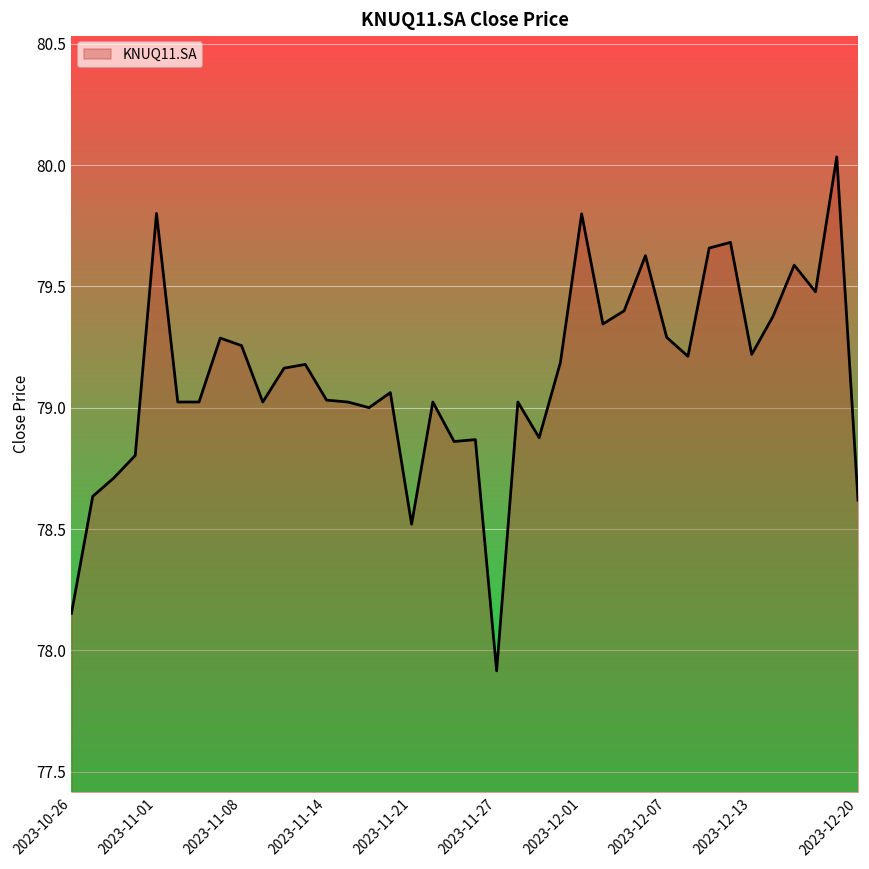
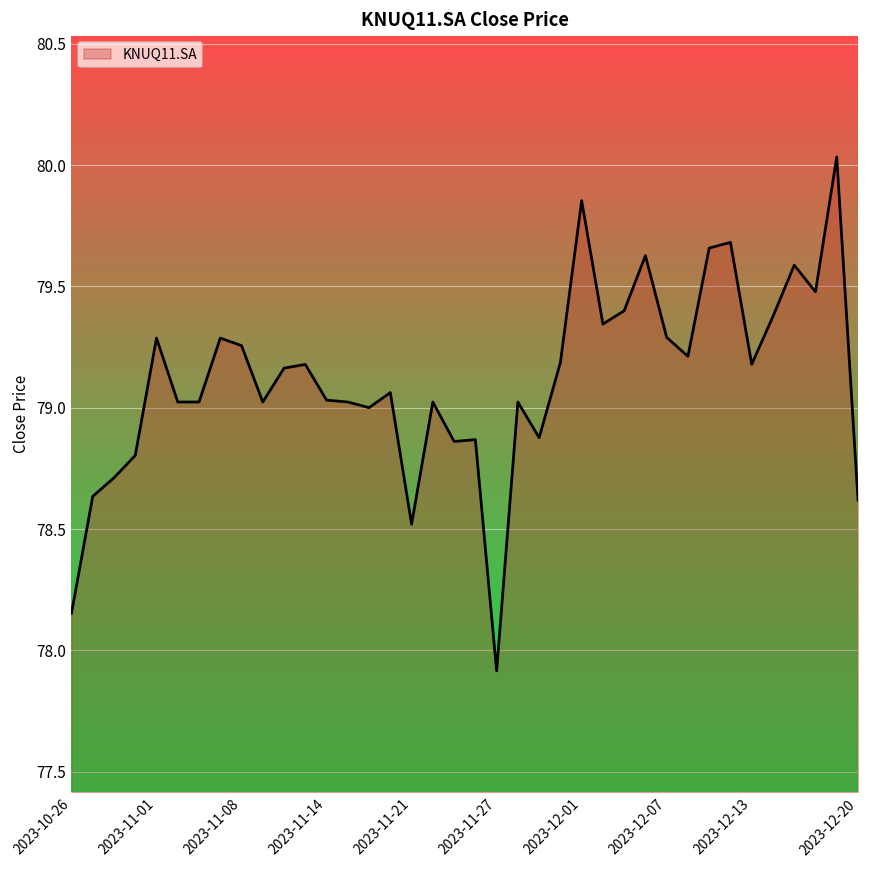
2023-11-01: 79.80 -> 79.29
2023-12-01: 79.80 -> 79.85
2023-12-13: 79.22 -> 79.18
